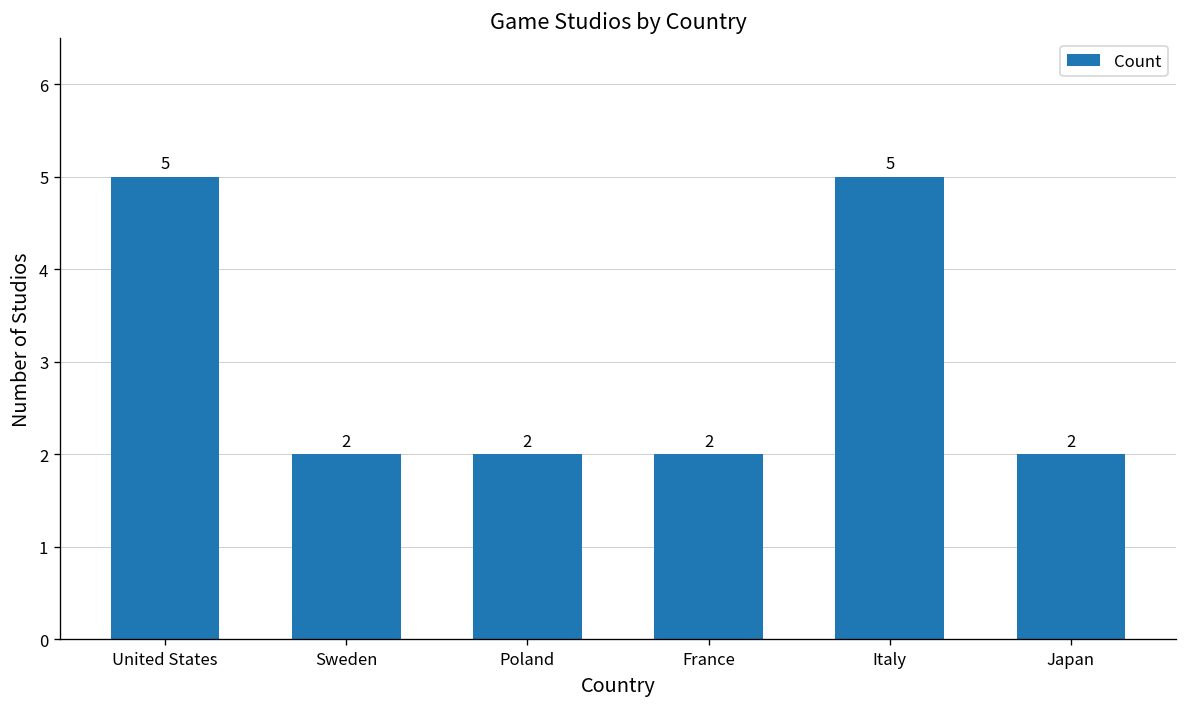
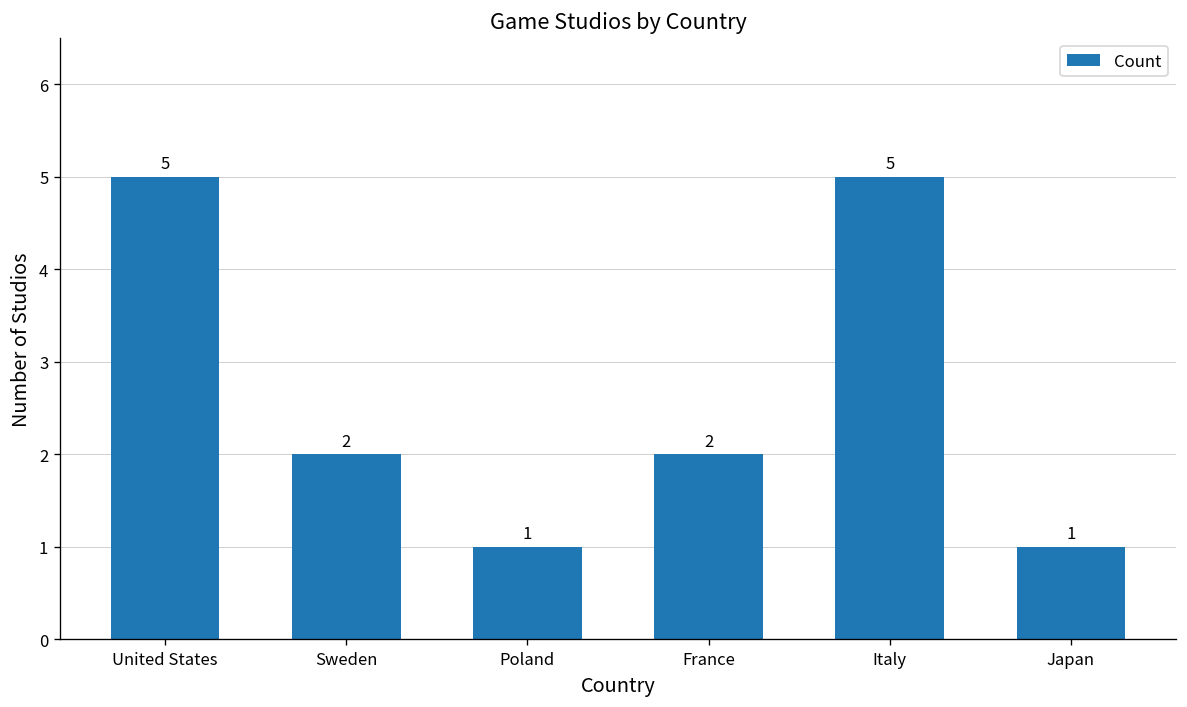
Poland: 2 -> 1
Japan: 2 -> 1
